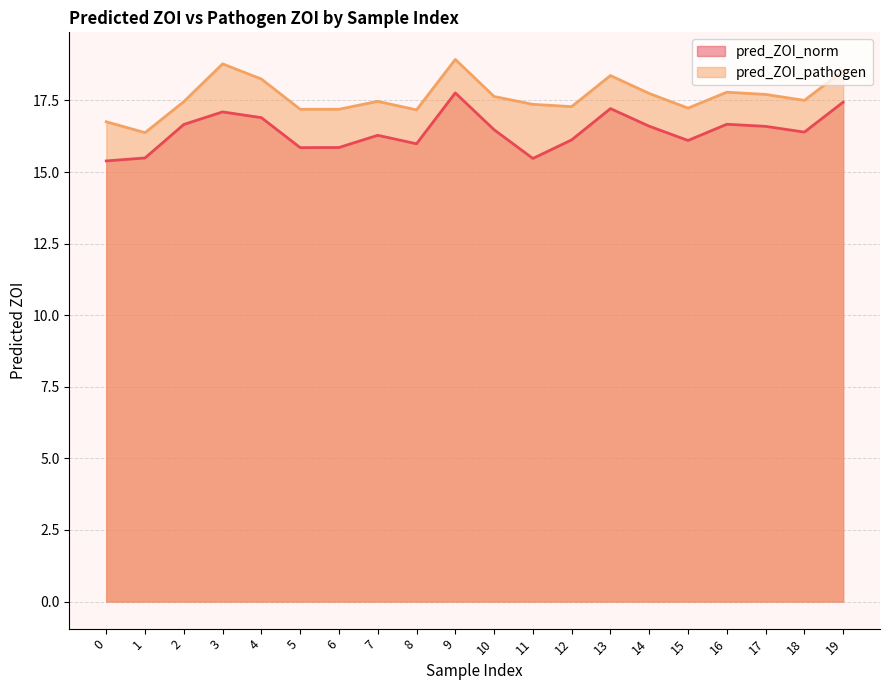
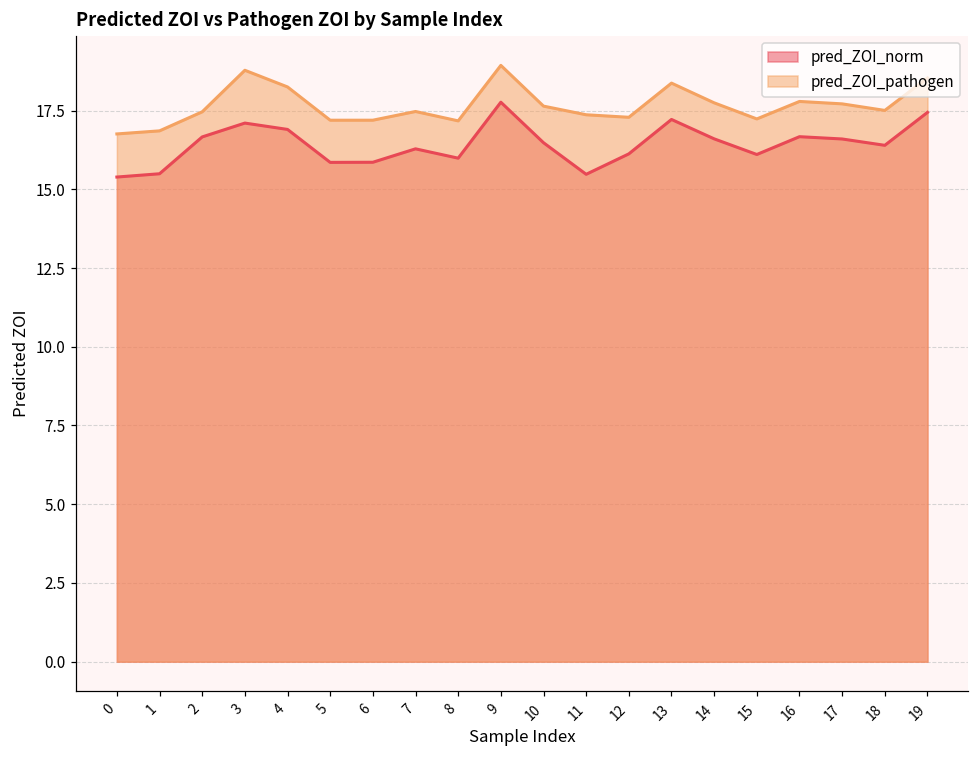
pred_ZOI_pathogen, 1: 16.4 -> 16.9
